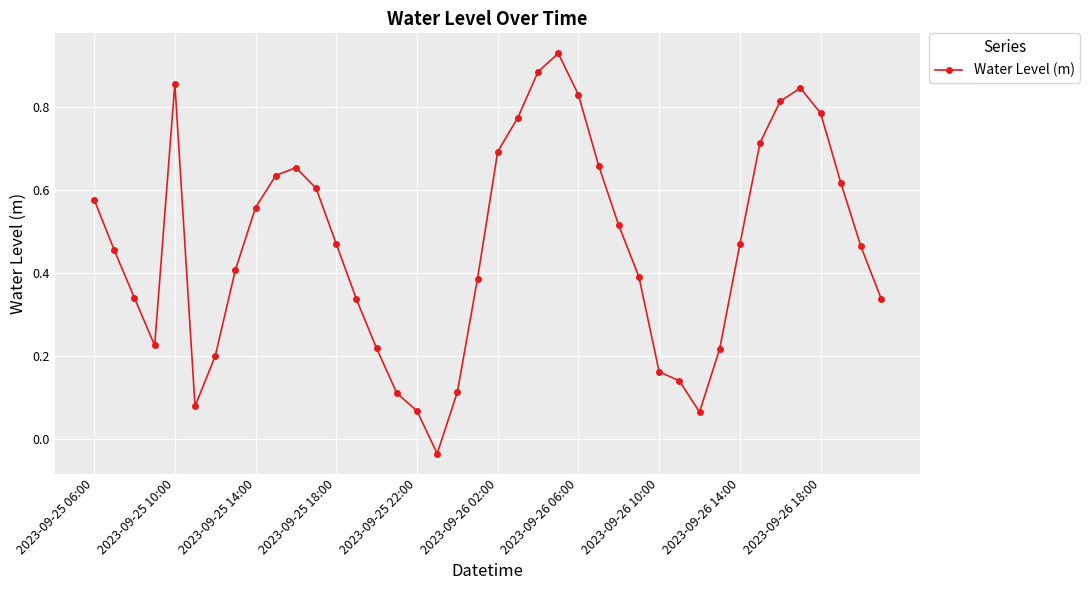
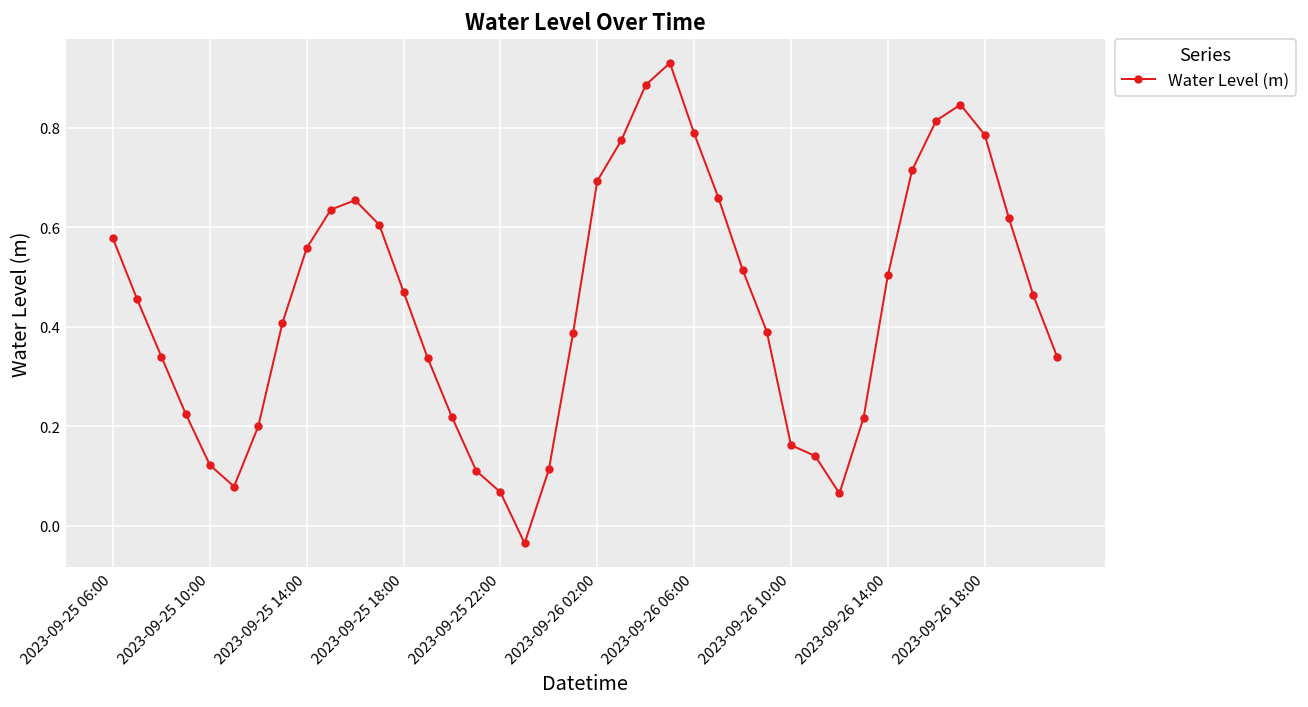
2023-09-25 10:00: 0.86 -> 0.12
2023-09-26 06:00: 0.83 -> 0.79
2023-09-26 14:00: 0.47 -> 0.50
